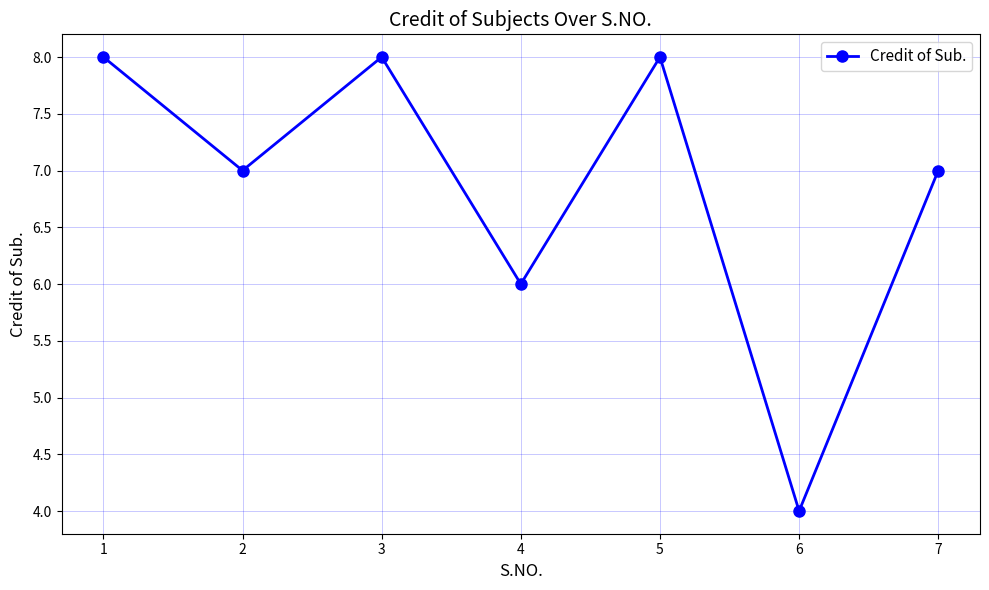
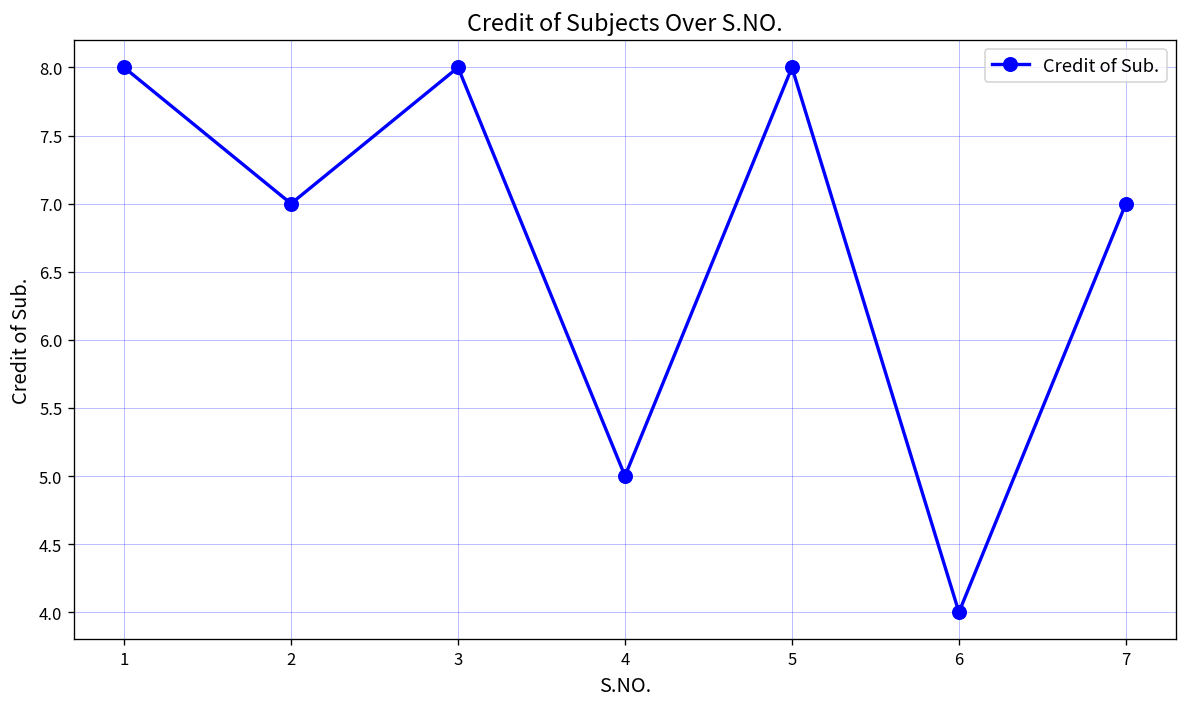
4: 6 -> 5
